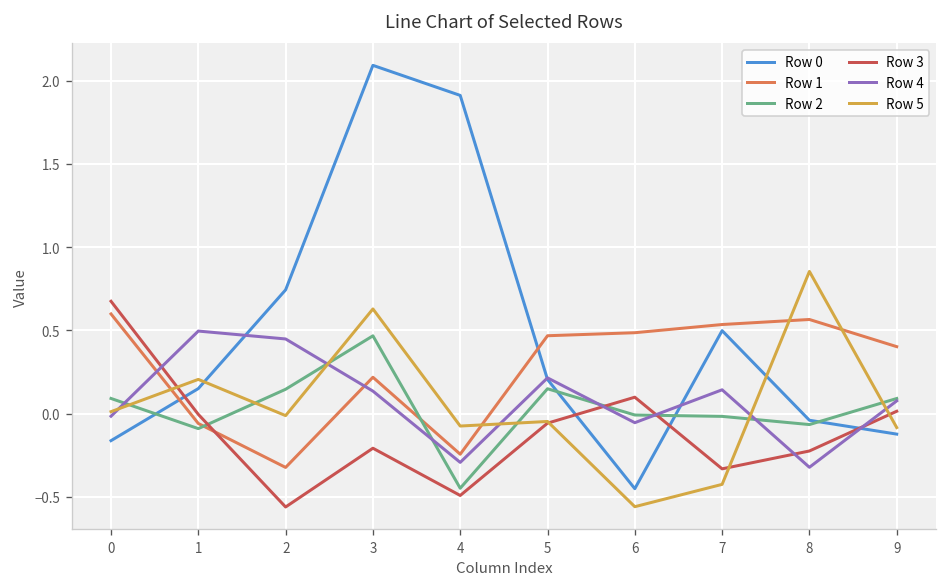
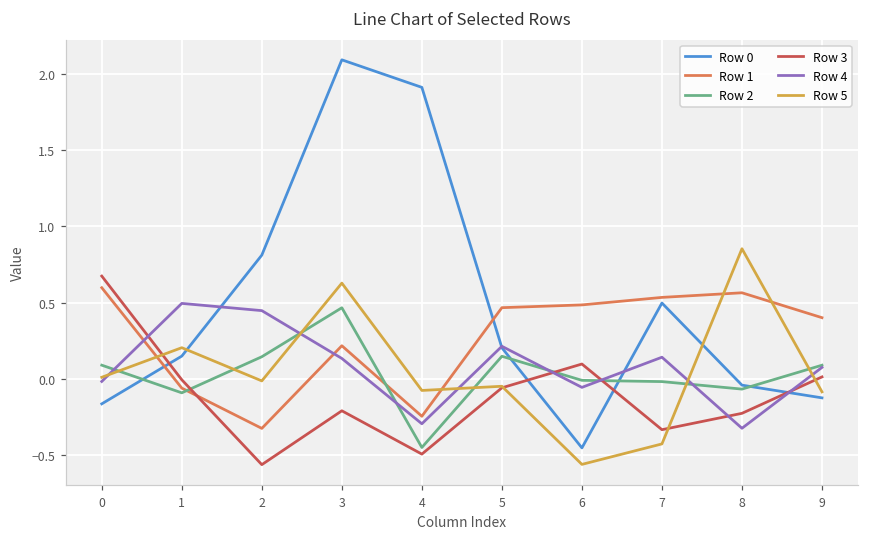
Row 0, 2: 0.74 -> 0.81
